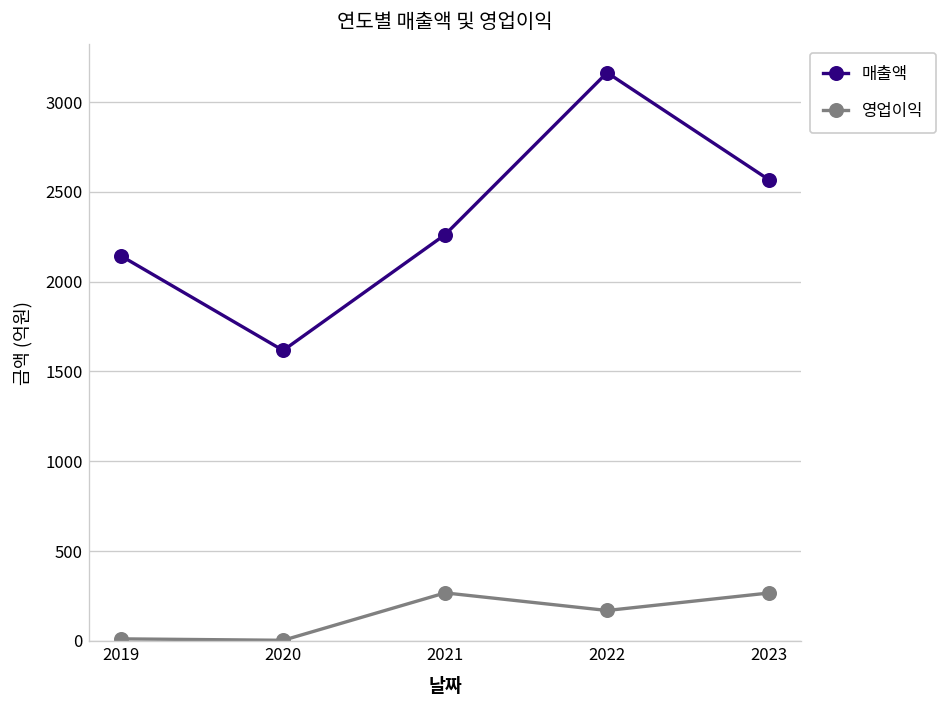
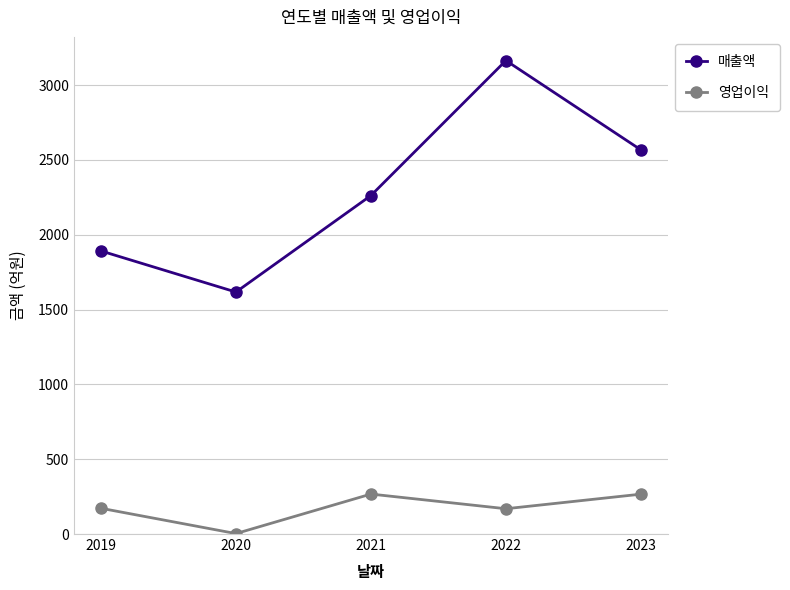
매출액, 2019: 2140 -> 1890
영업이익, 2019: 10 -> 170
